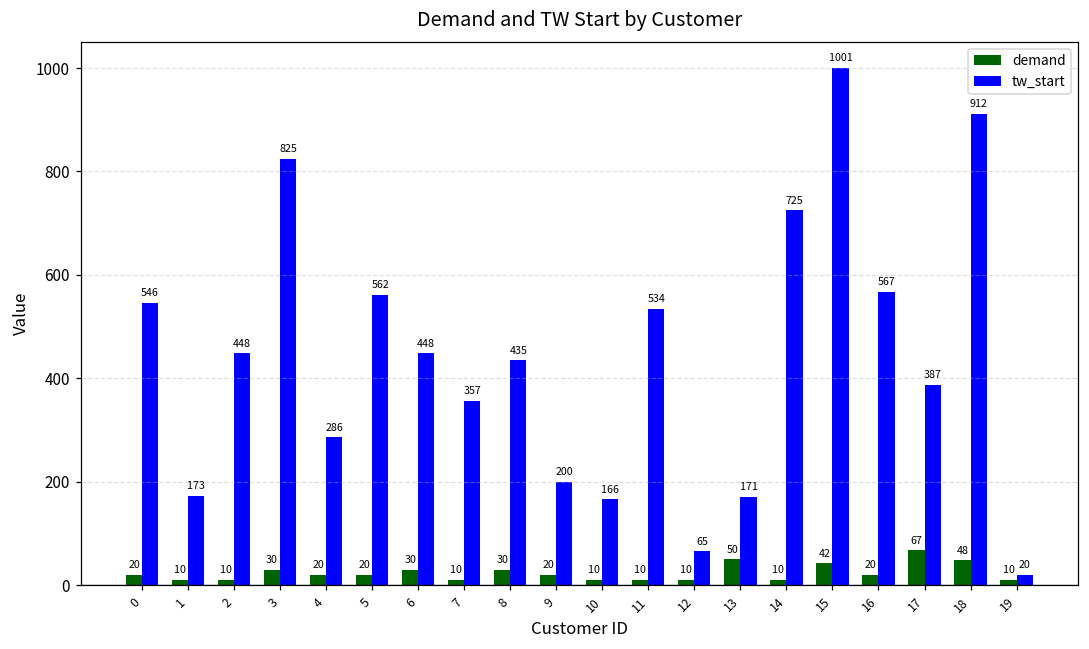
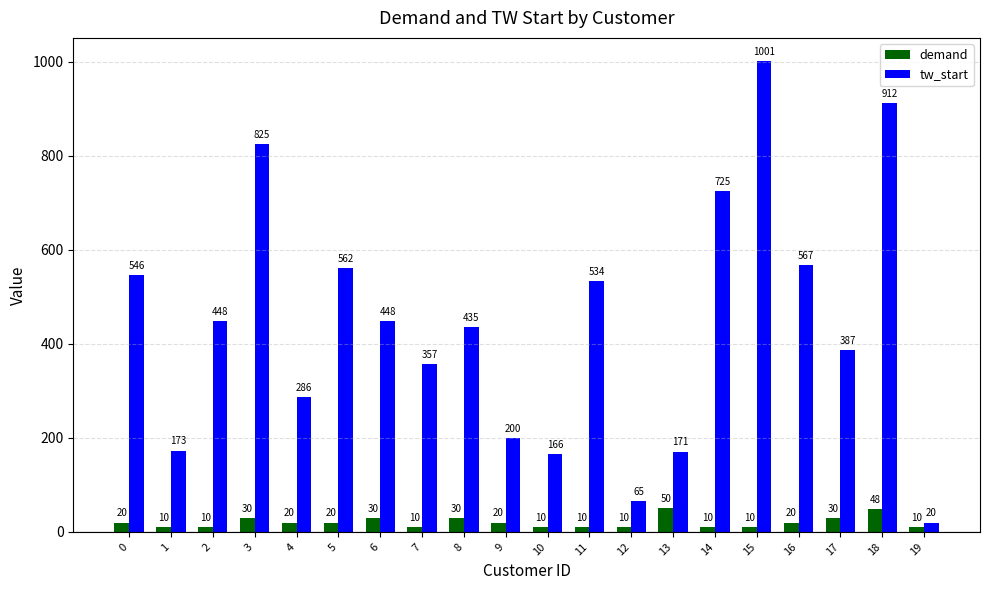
demand, 15: 42 -> 10
demand, 17: 67 -> 30
